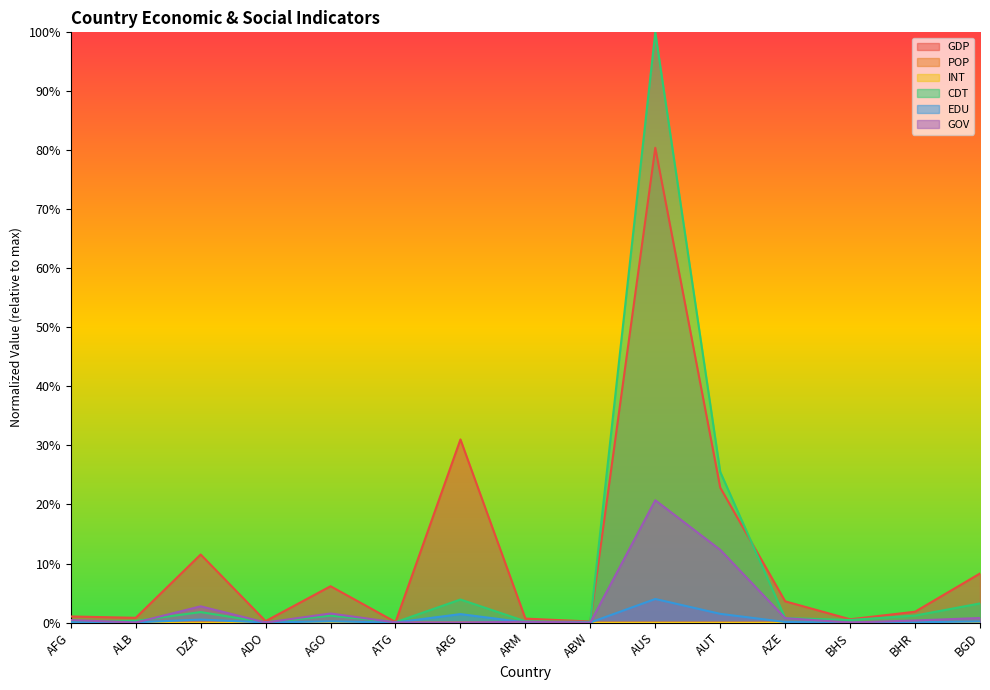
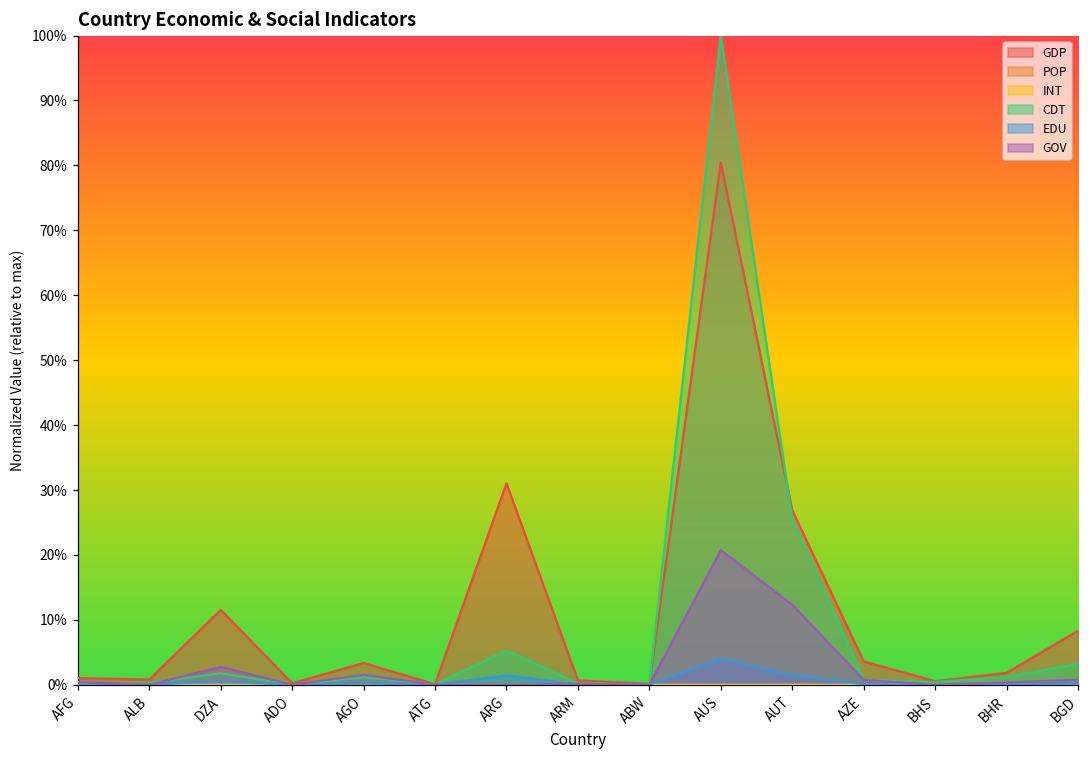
GDP, AGO: 6% -> 3%
CDT, ARG: 4% -> 5%
GDP, AUT: 23% -> 27%
